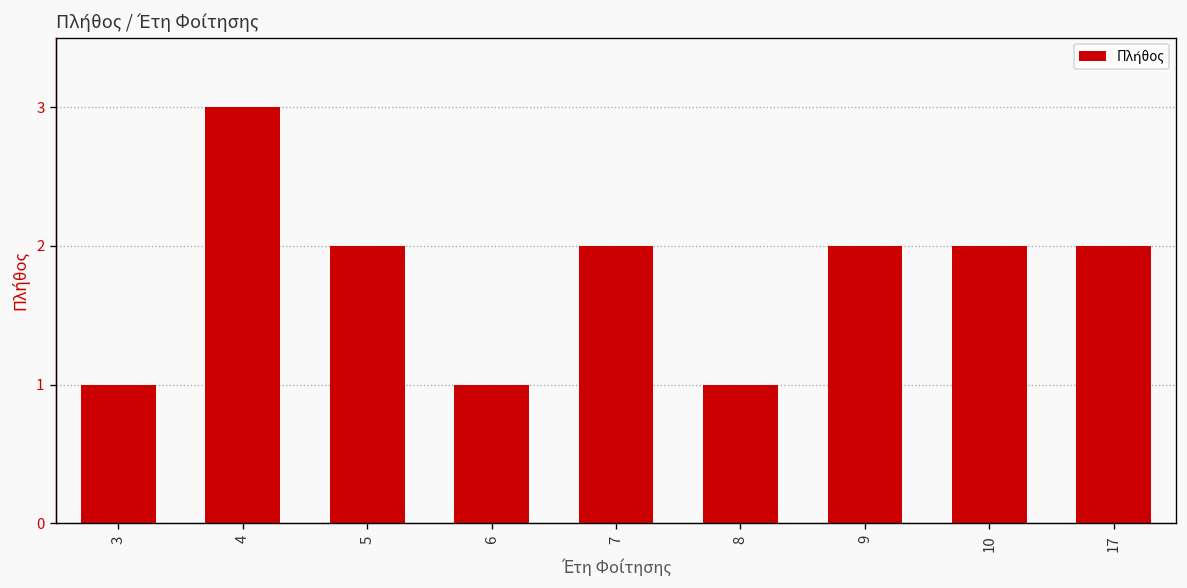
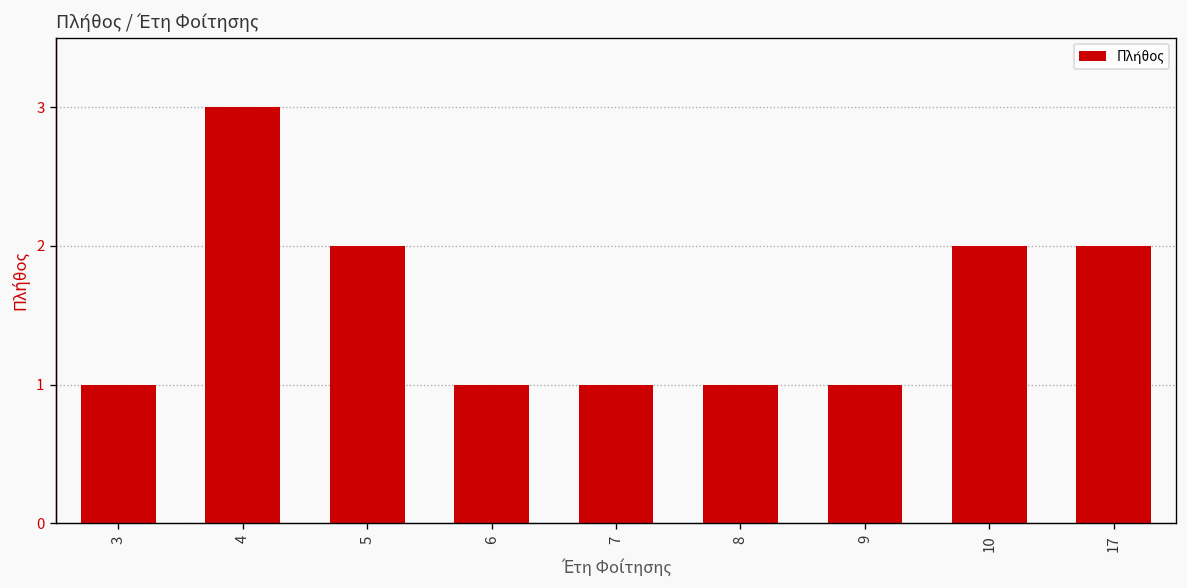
7: 2 -> 1
9: 2 -> 1
